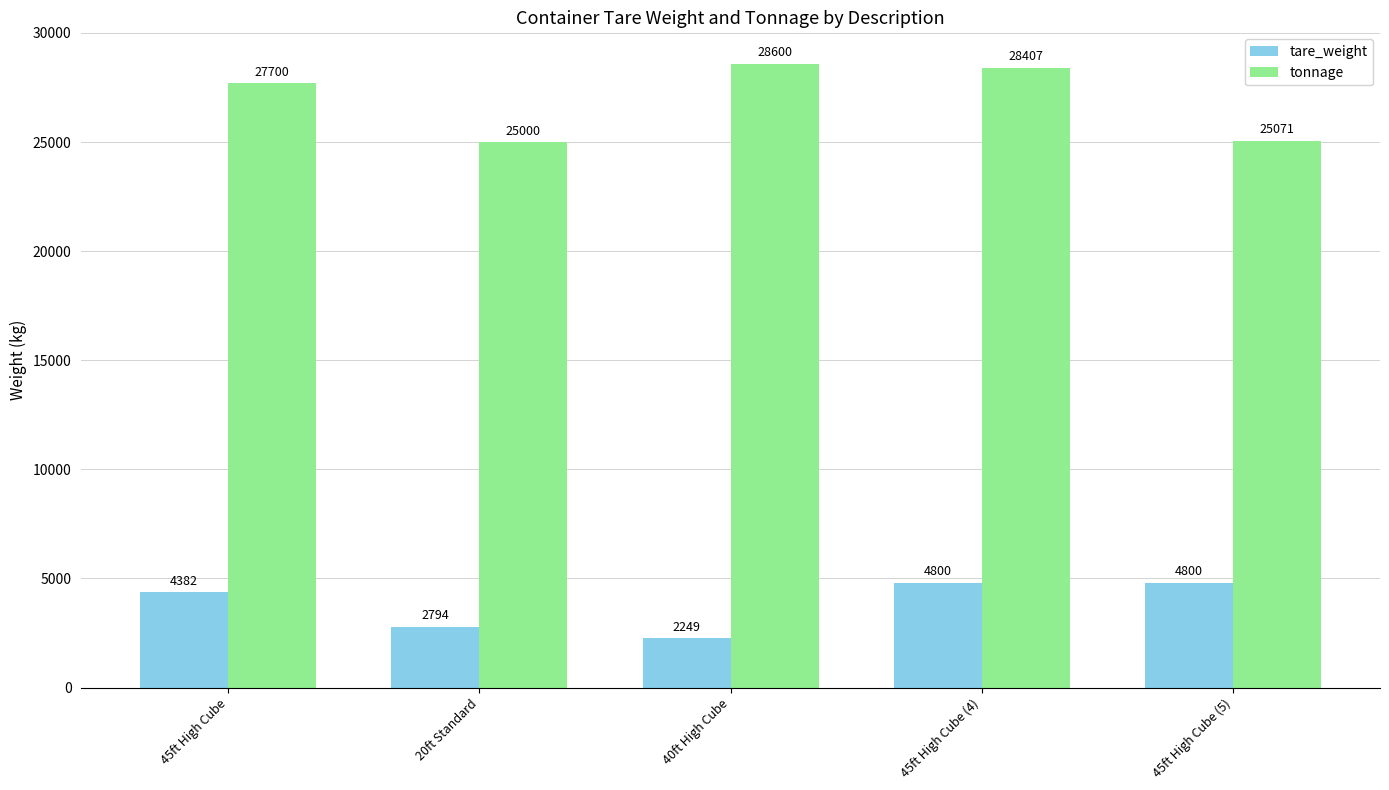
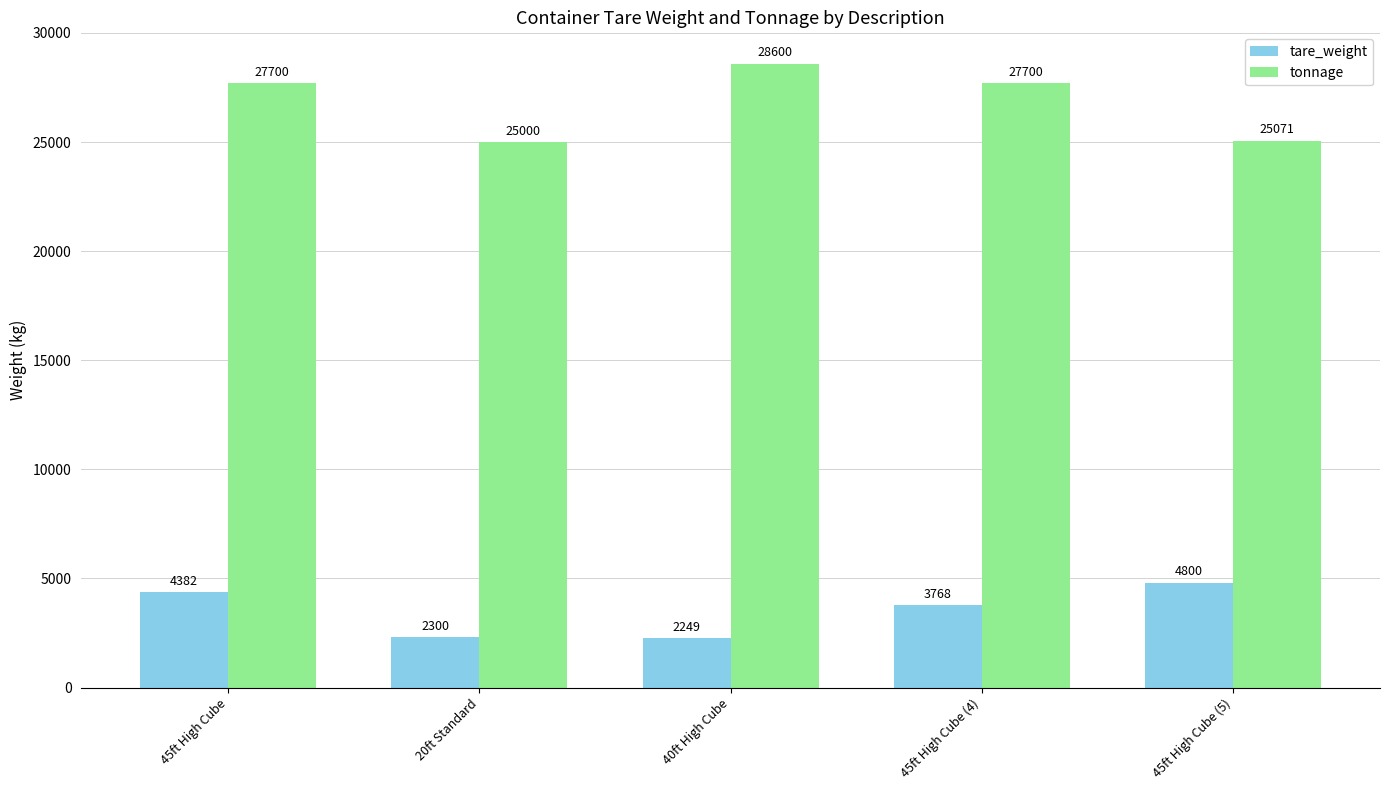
tare_weight, 20ft Standard: 2794 -> 2300
tare_weight, 45ft High Cube (4): 4800 -> 3768
tonnage, 45ft High Cube (4): 28407 -> 27700
